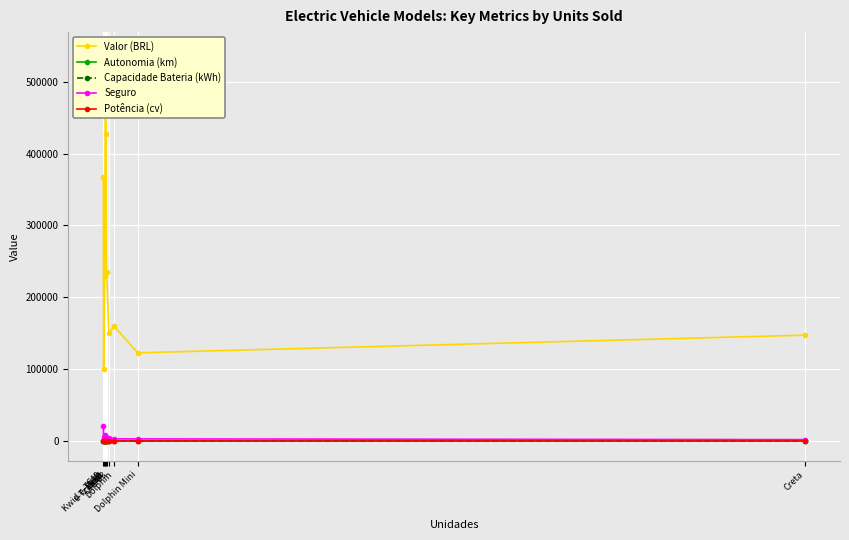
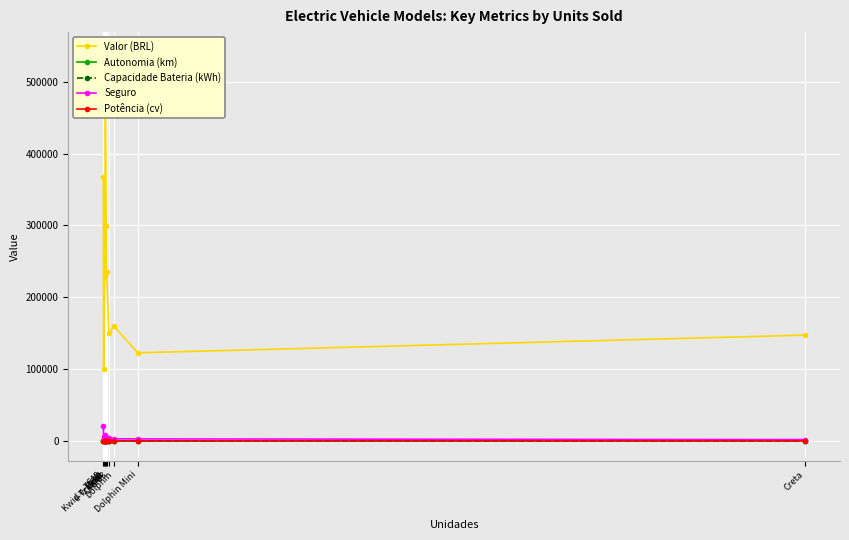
Valor (BRL), Seal: 430000 -> 300000
